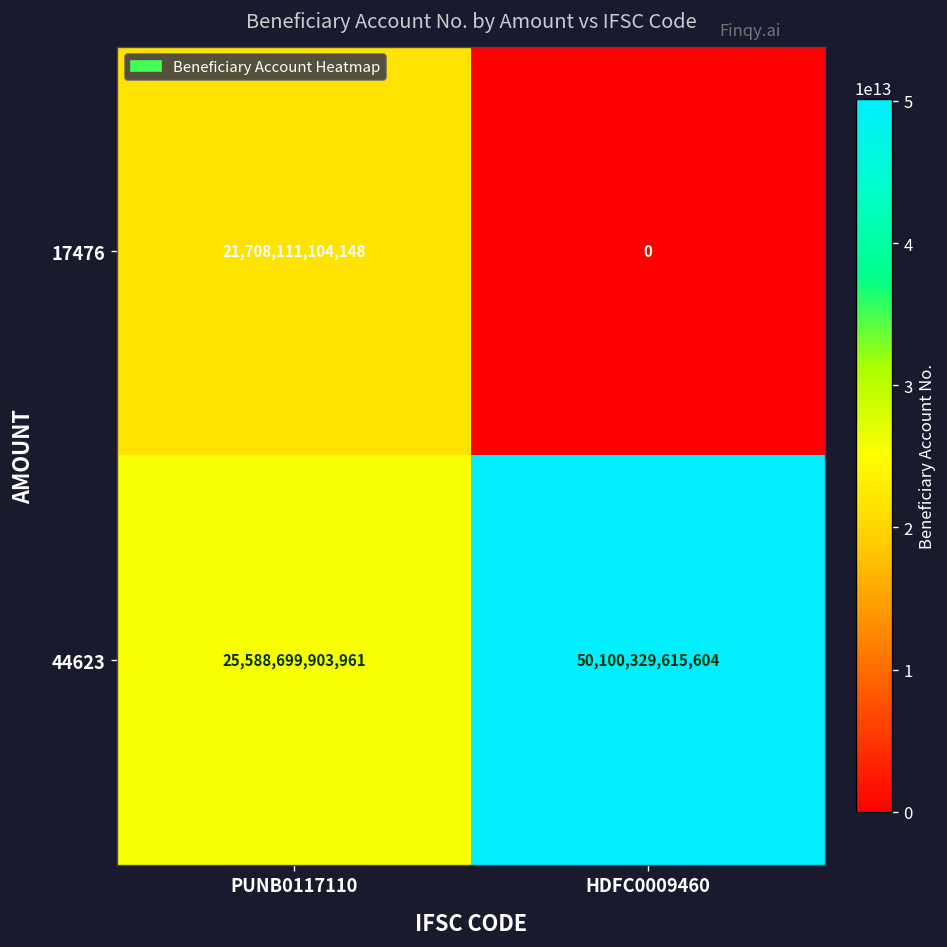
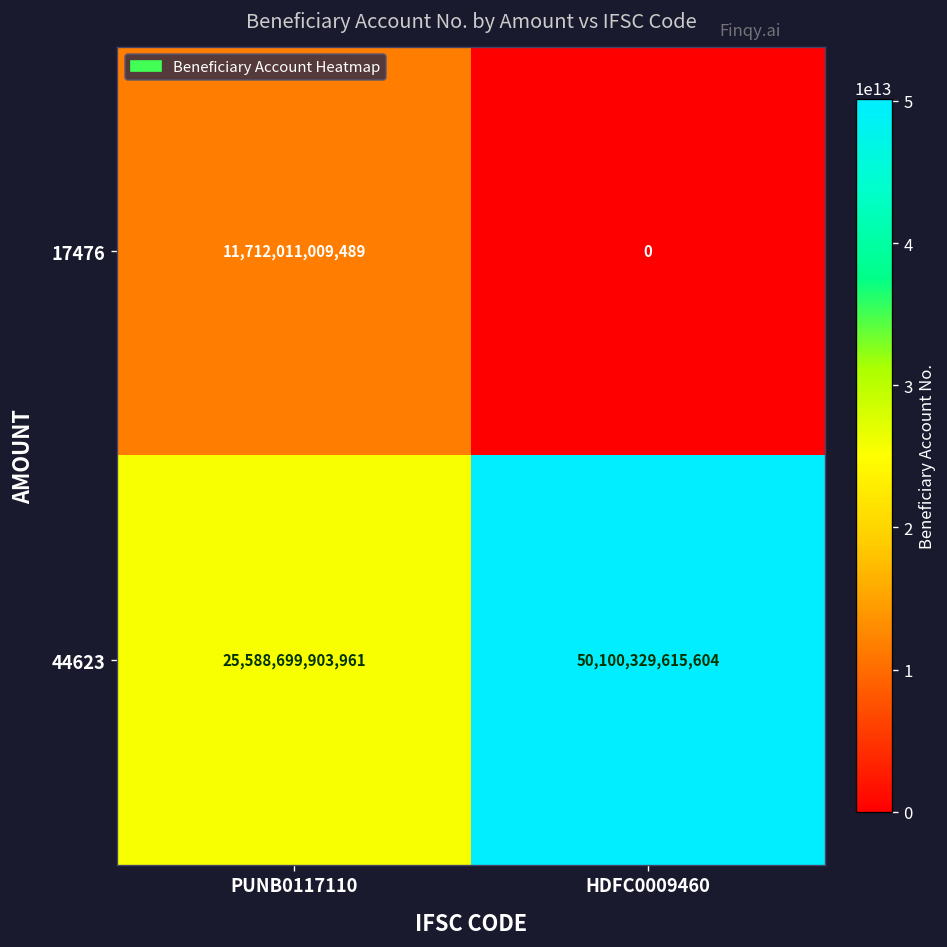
17476, PUNB0117110: 21,708,111,104,148 -> 11,712,011,009,489
